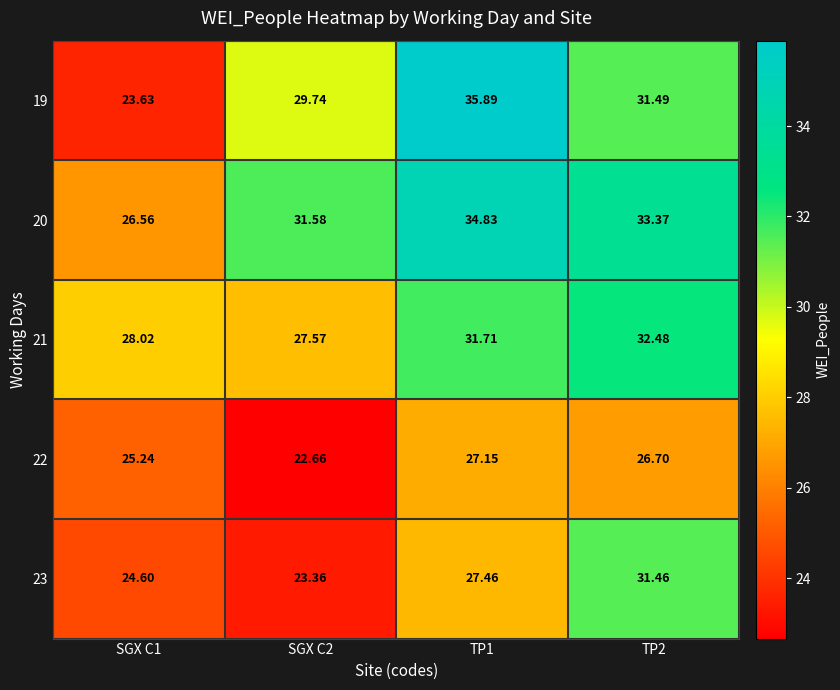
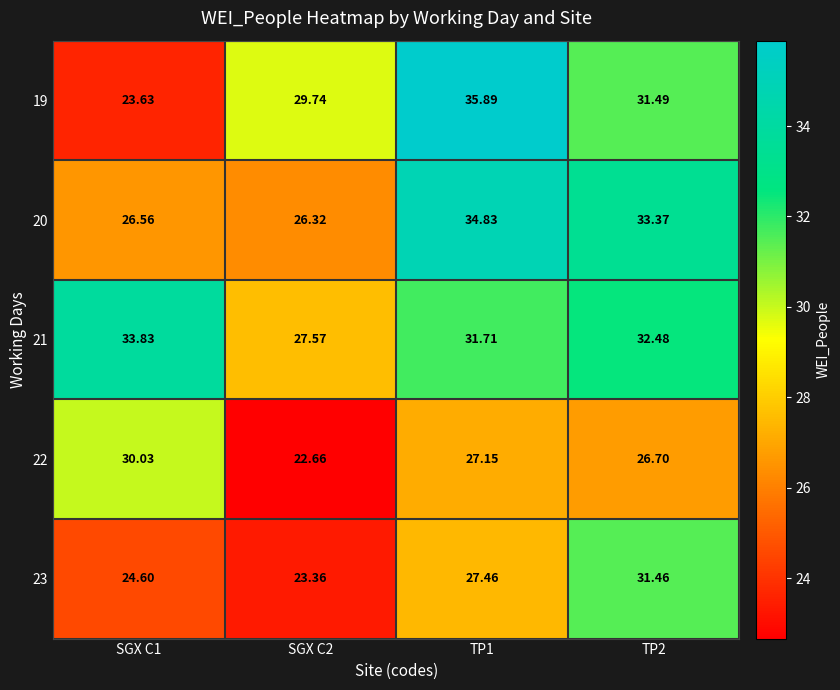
20, SGX C2: 31.58 -> 26.32
21, SGX C1: 28.02 -> 33.83
22, SGX C1: 25.24 -> 30.03
